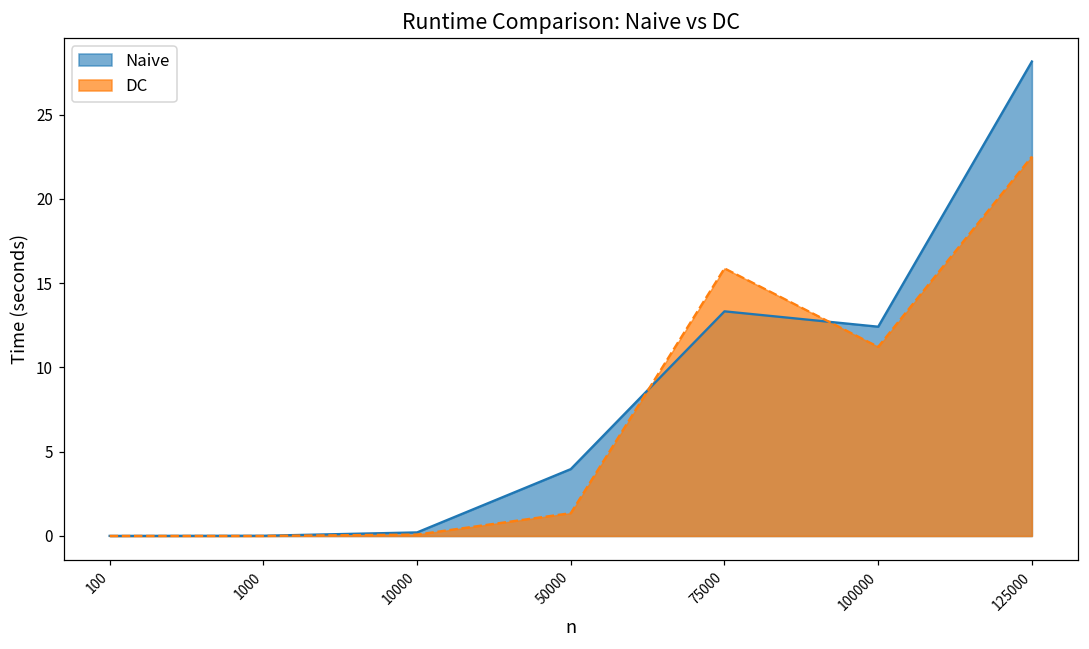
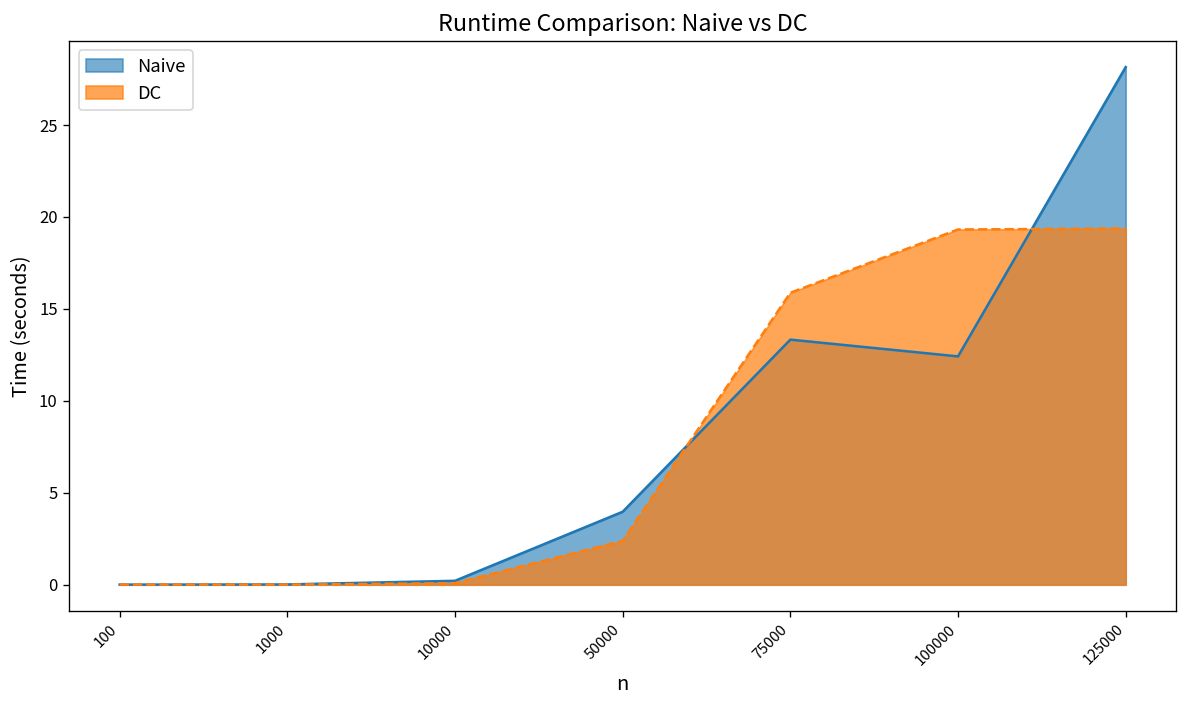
DC, 50000: 1.4 -> 2.4
DC, 100000: 11.2 -> 19.3
DC, 125000: 22.5 -> 19.4
